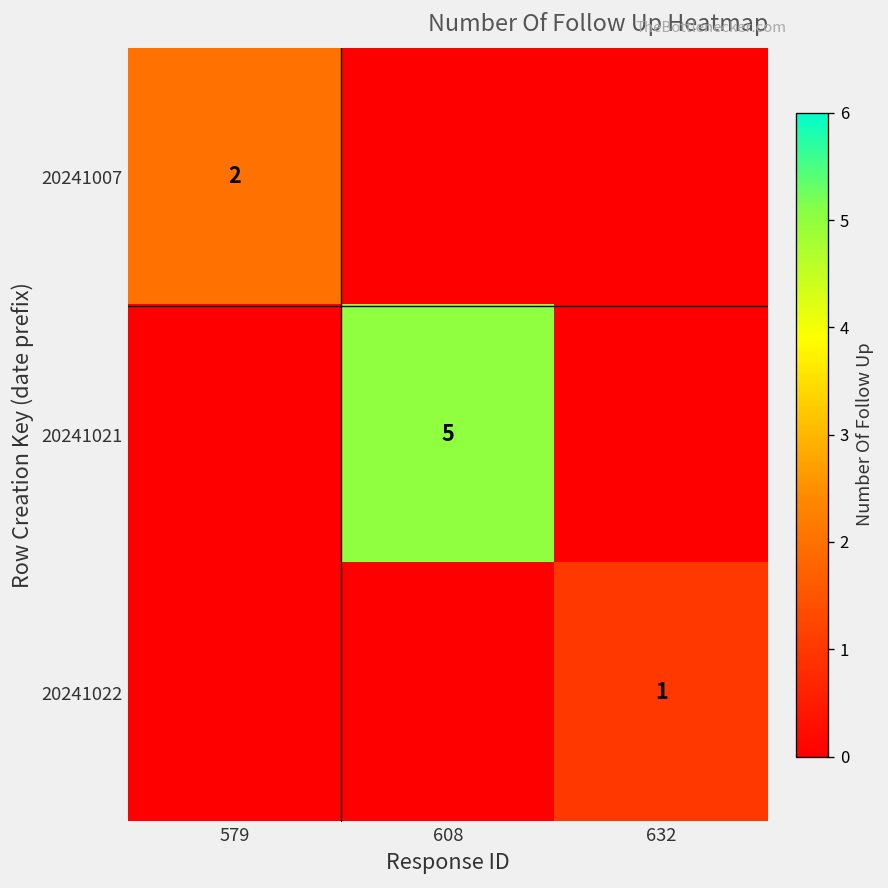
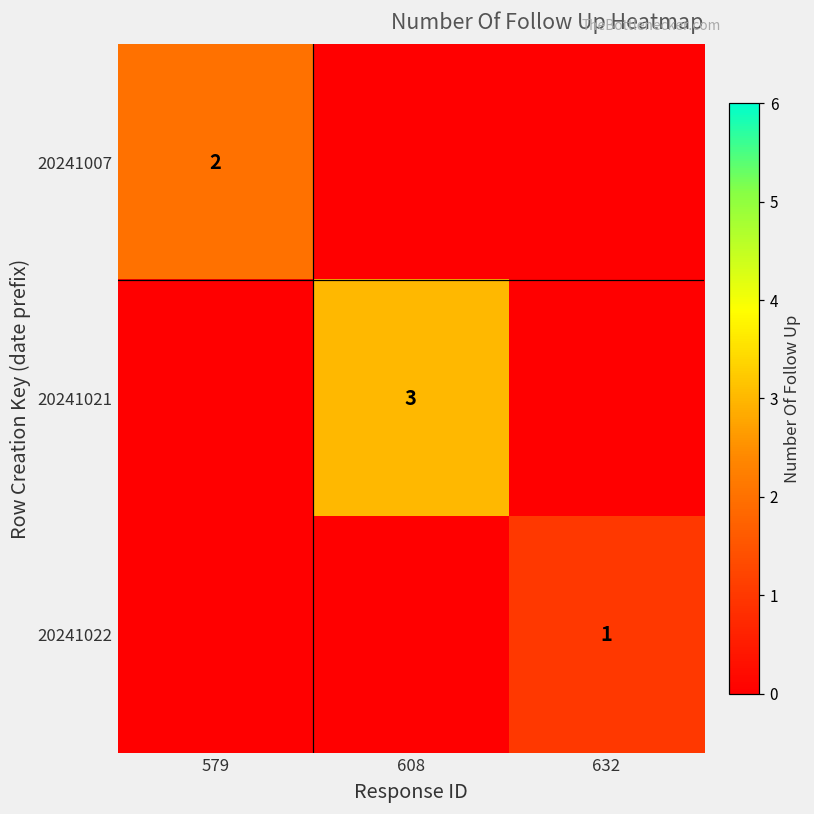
20241021, 608: 5 -> 3
